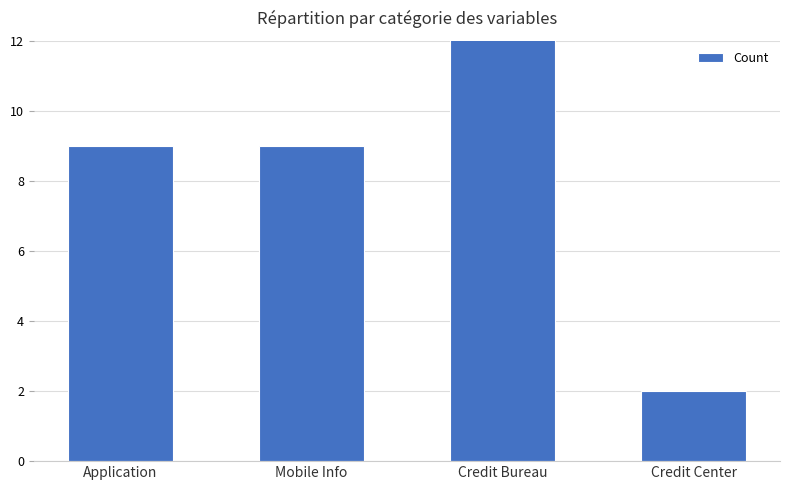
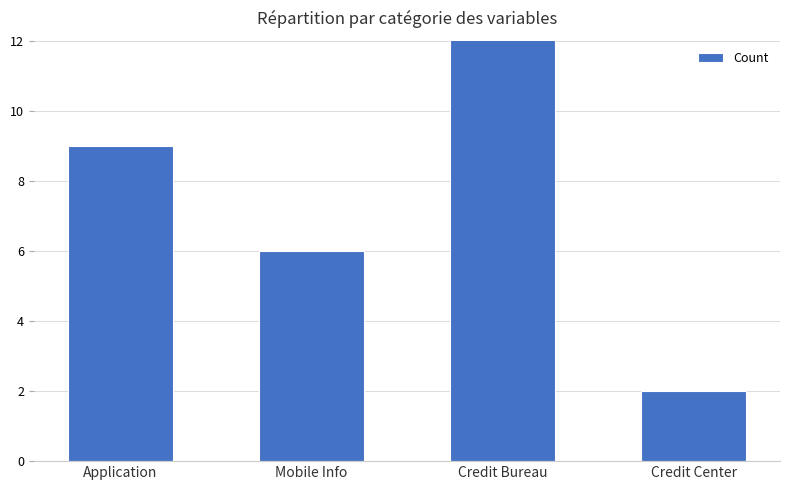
Mobile Info: 9 -> 6
